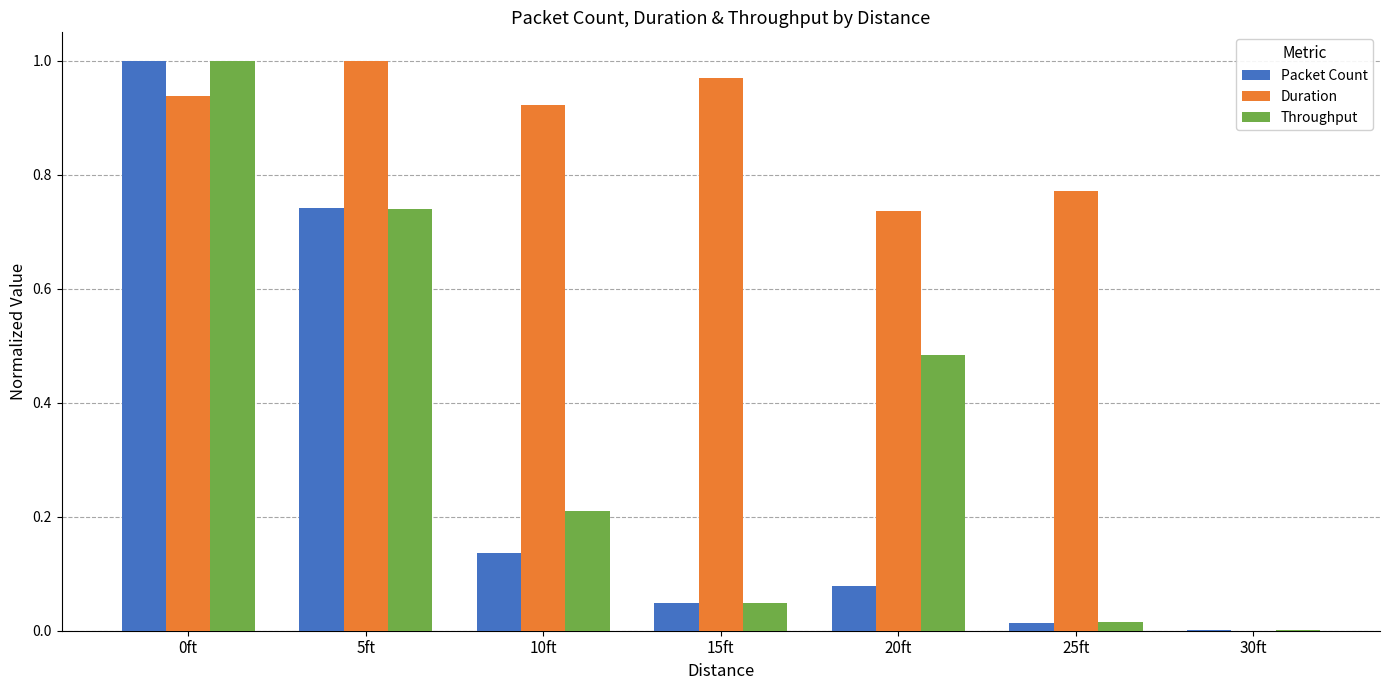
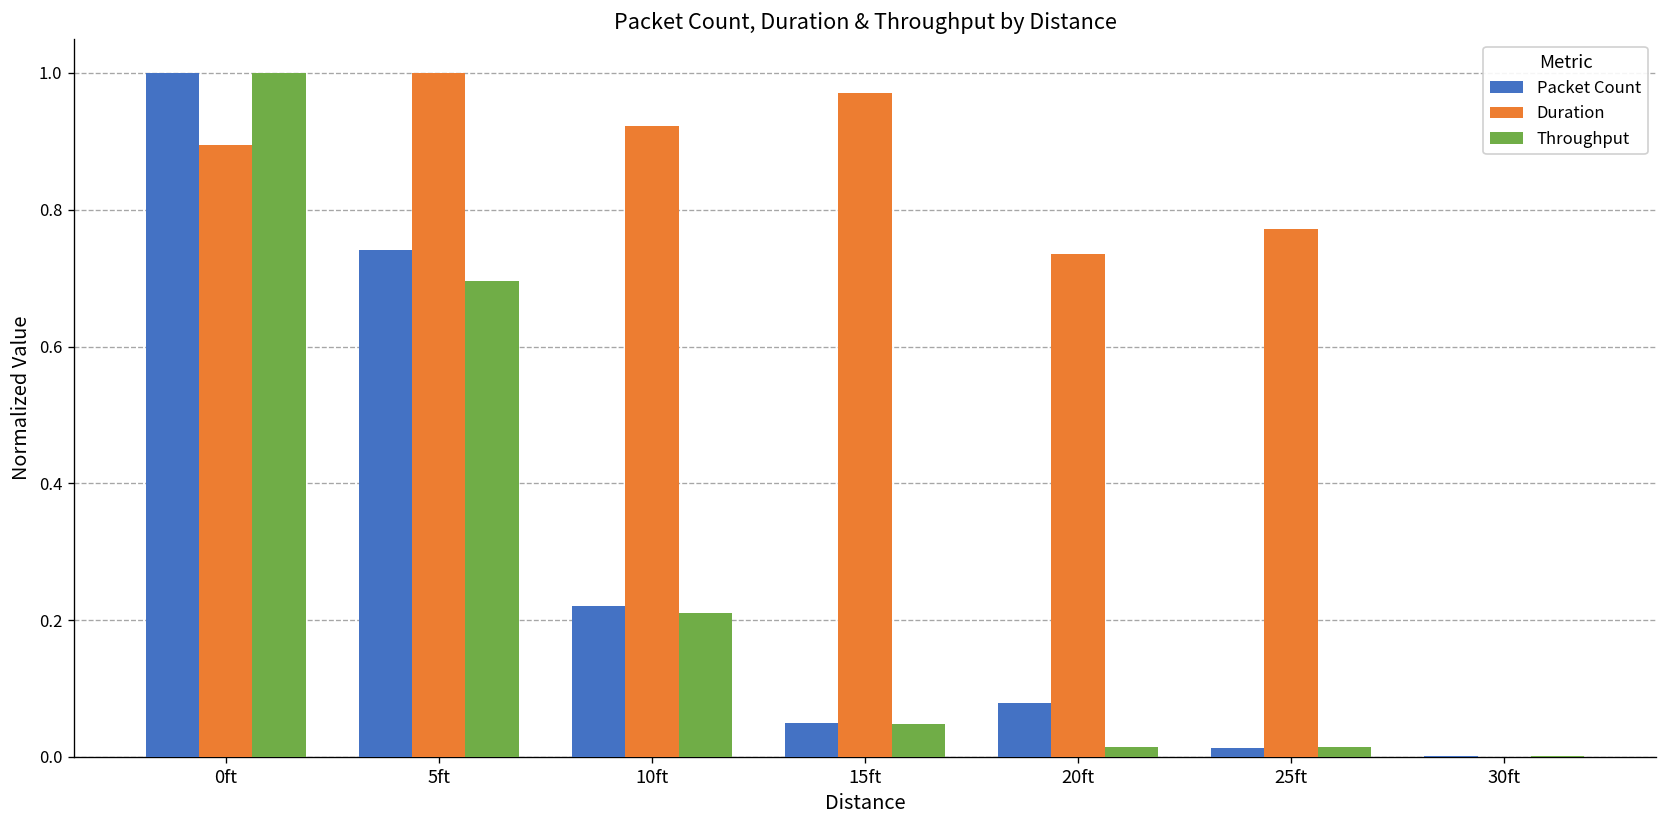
Duration, 0ft: 0.94 -> 0.89
Throughput, 5ft: 0.74 -> 0.70
Packet Count, 10ft: 0.14 -> 0.22
Throughput, 20ft: 0.48 -> 0.01
